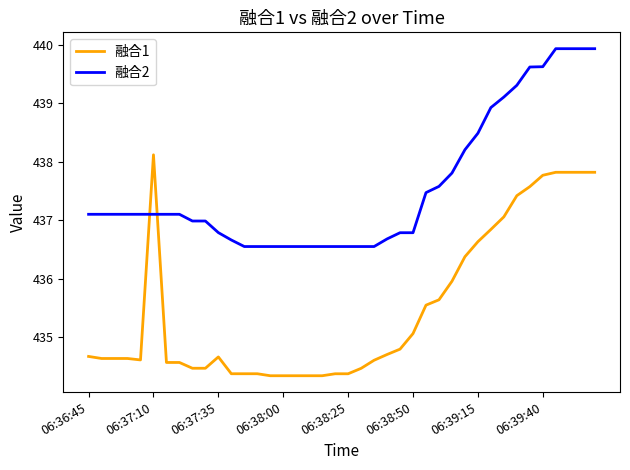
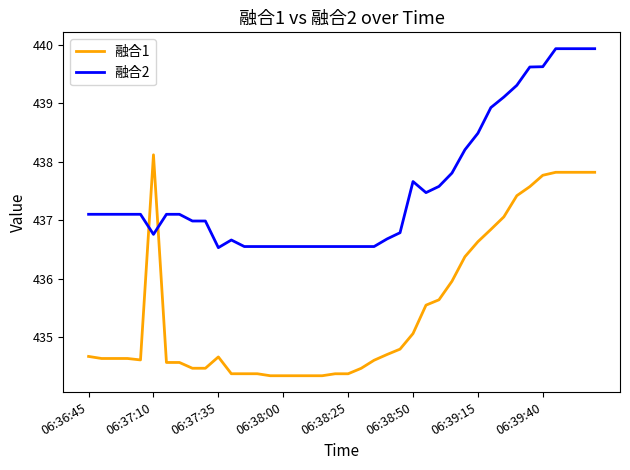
融合2, 06:37:10: 437.1 -> 436.8
融合2, 06:37:35: 436.8 -> 436.5
融合2, 06:38:50: 436.8 -> 437.7
